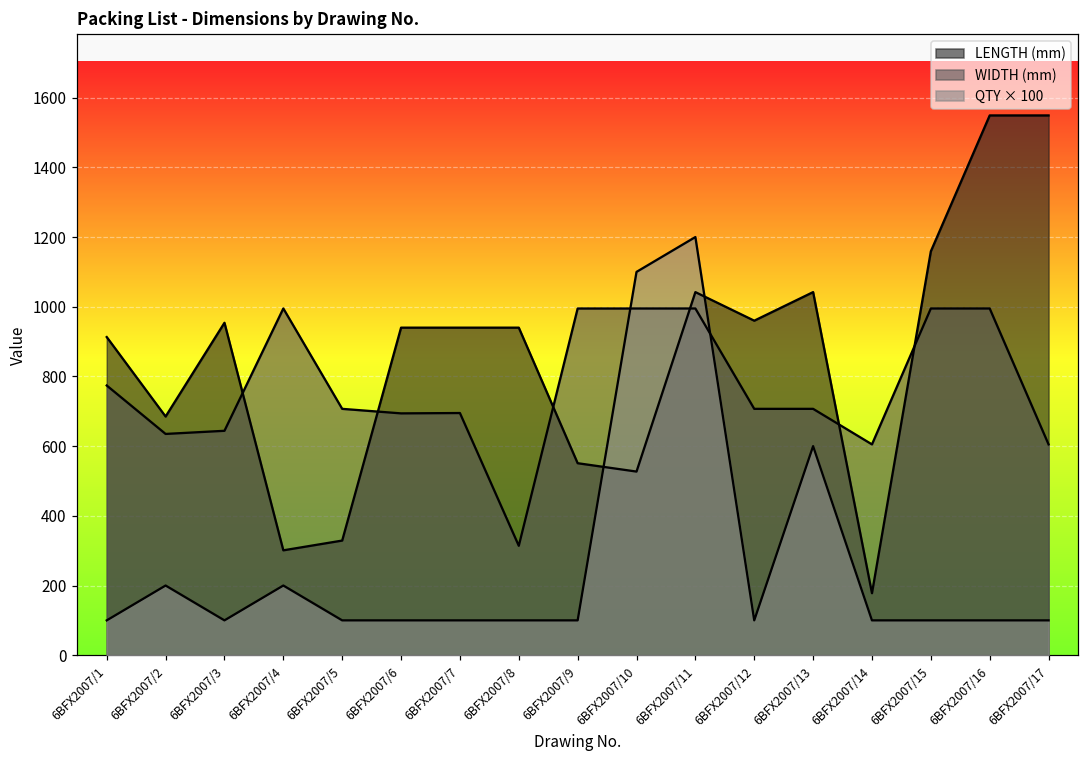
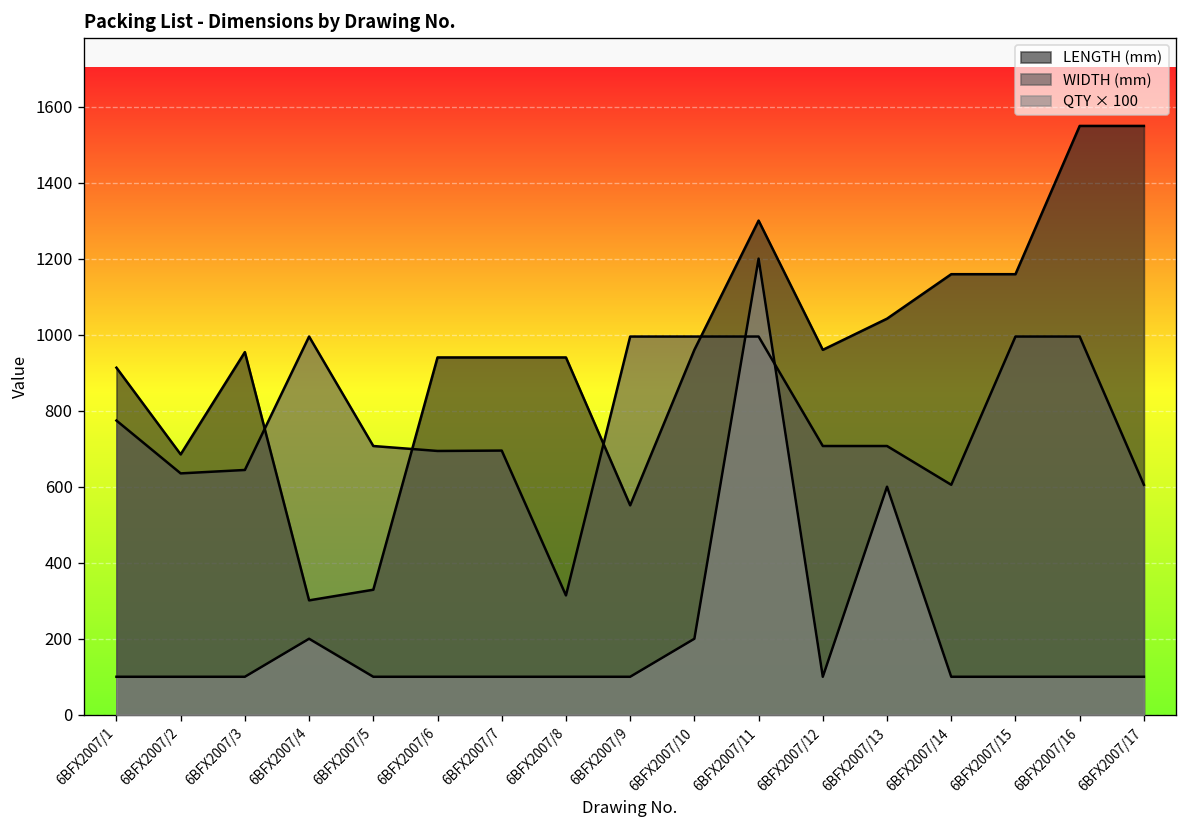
QTY × 100, 6BFX2007/2: 200 -> 100
LENGTH (mm), 6BFX2007/10: 530 -> 960
QTY × 100, 6BFX2007/10: 1100 -> 200
LENGTH (mm), 6BFX2007/11: 1040 -> 1300
LENGTH (mm), 6BFX2007/14: 180 -> 1160
